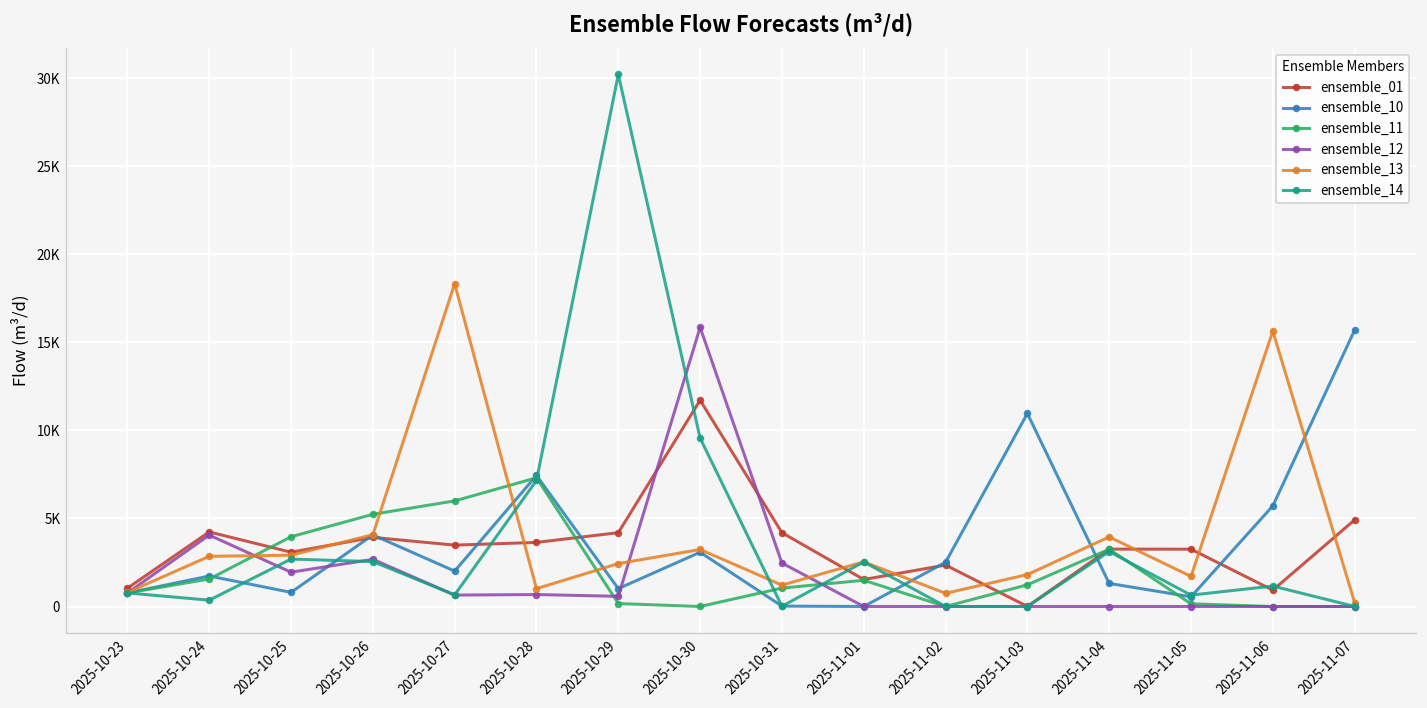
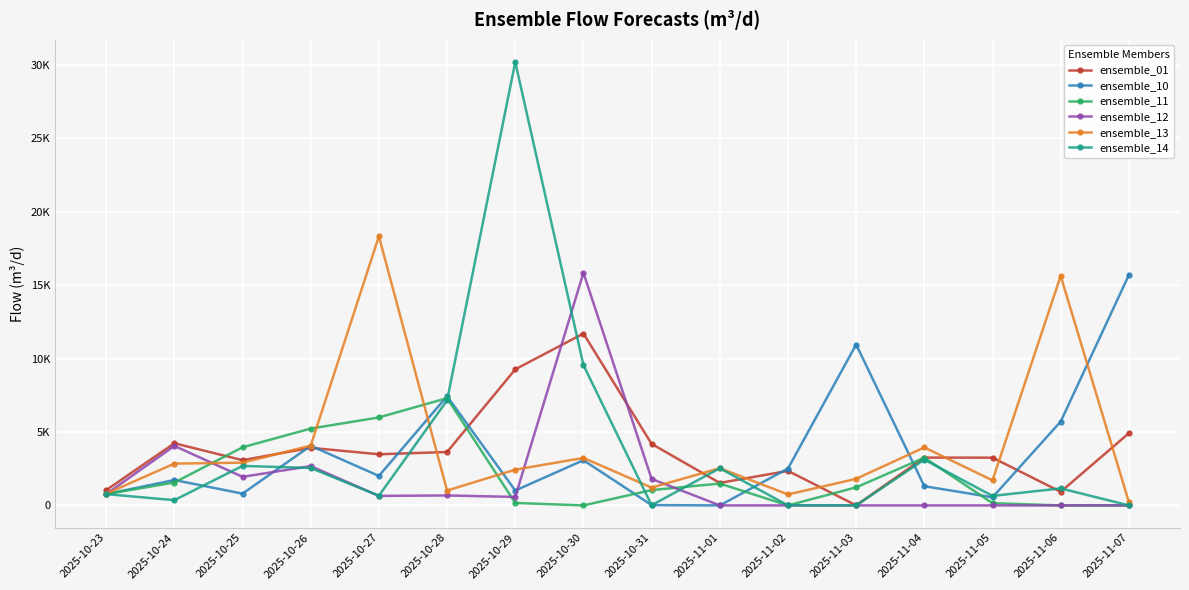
ensemble_01, 2025-10-29: 4200 -> 9300
ensemble_12, 2025-10-31: 2500 -> 1800
